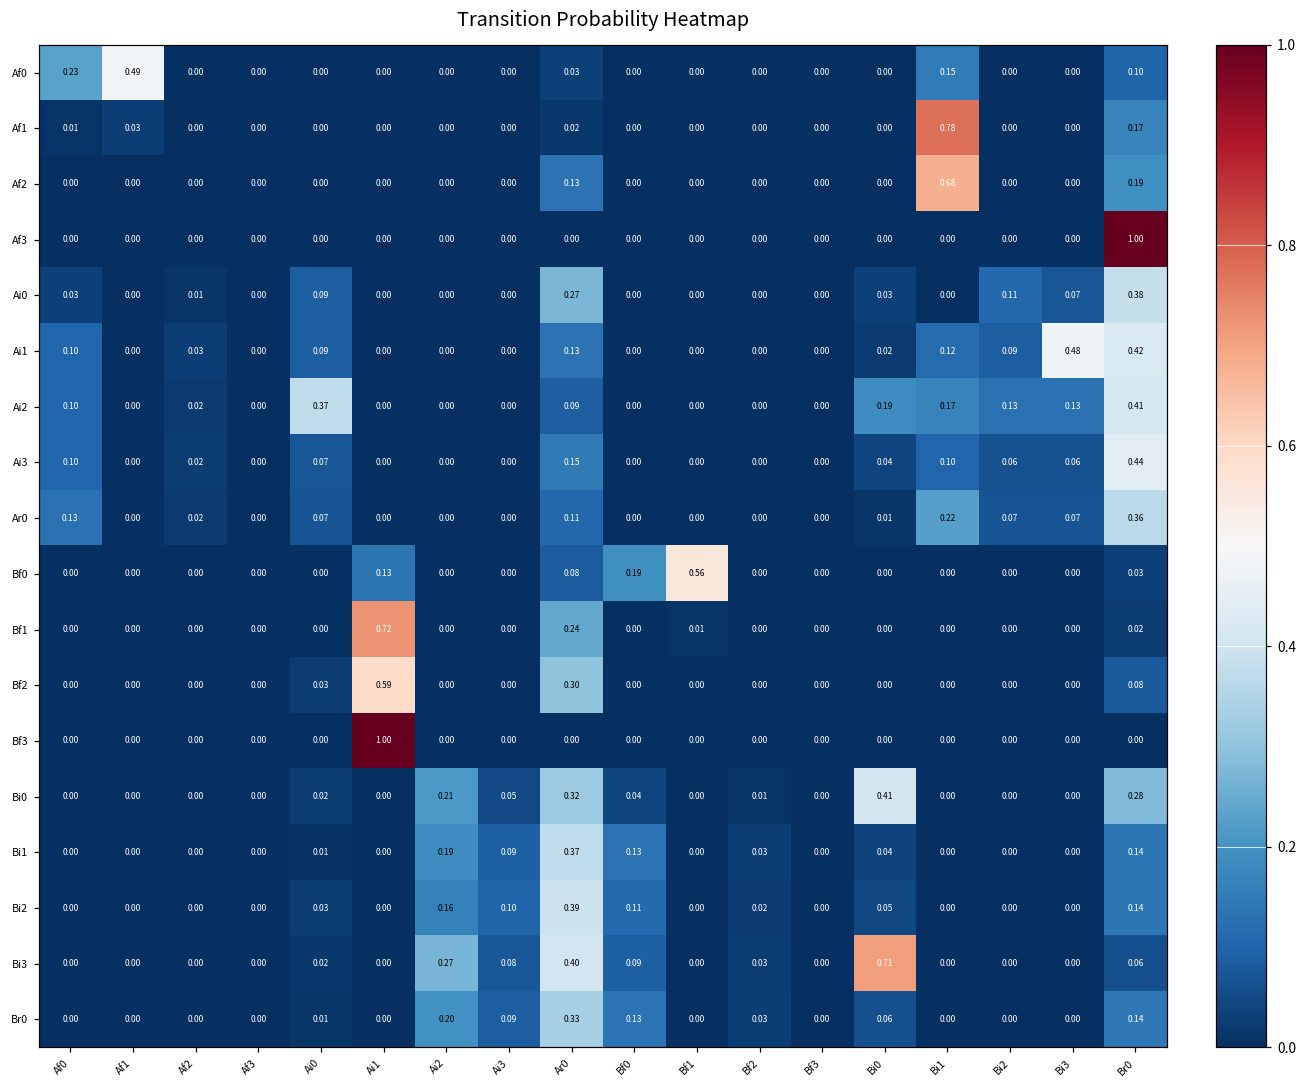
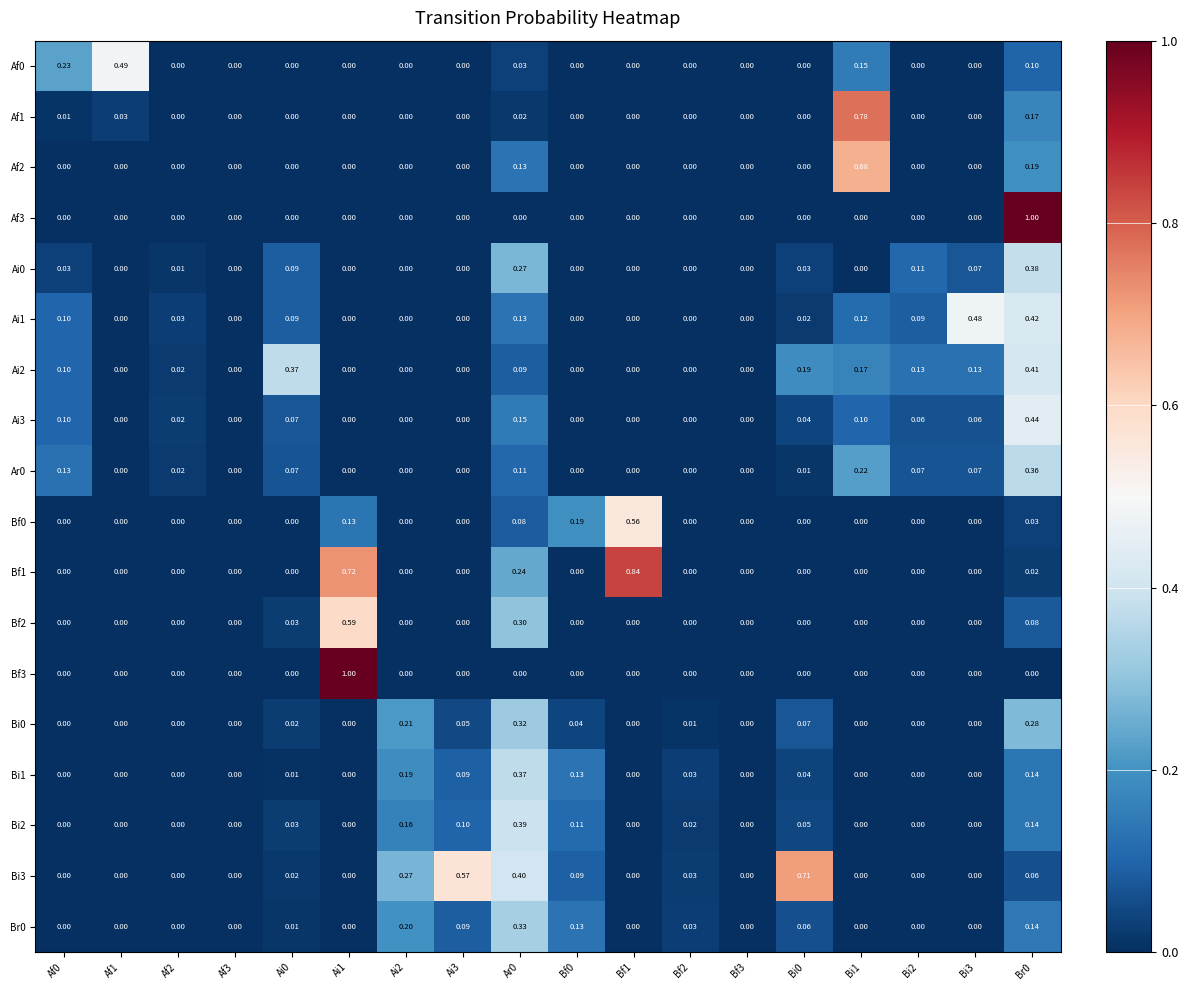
Bf1, Bf1: 0.01 -> 0.84
Bi0, Bi0: 0.41 -> 0.07
Bi3, Ai3: 0.08 -> 0.57
